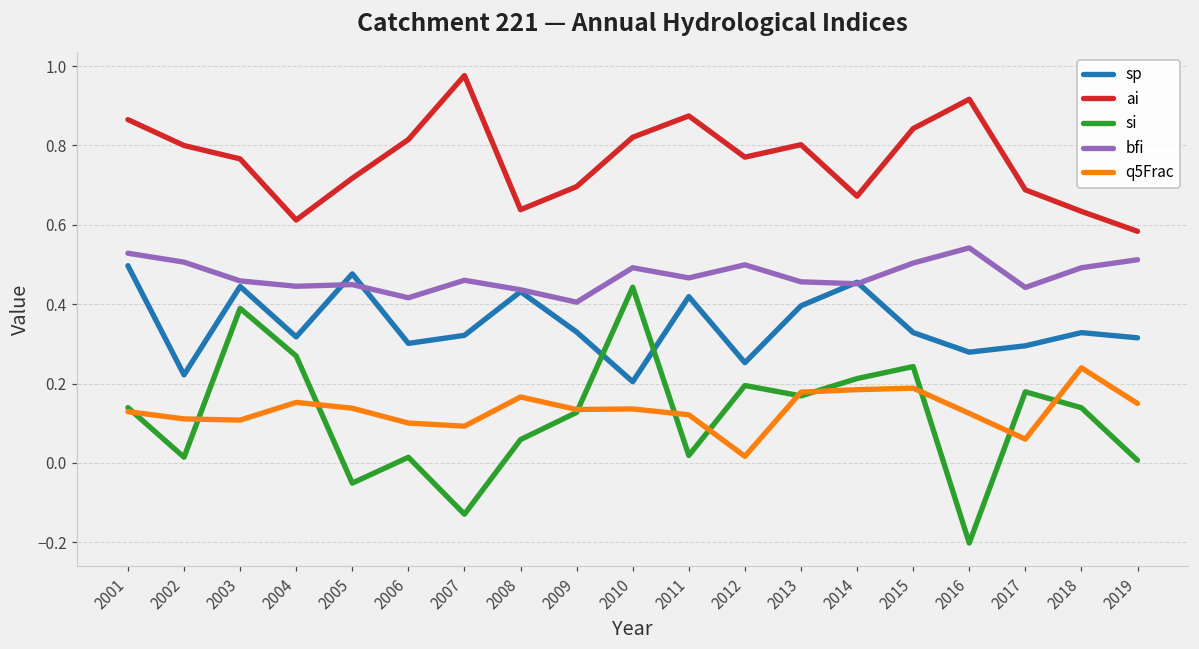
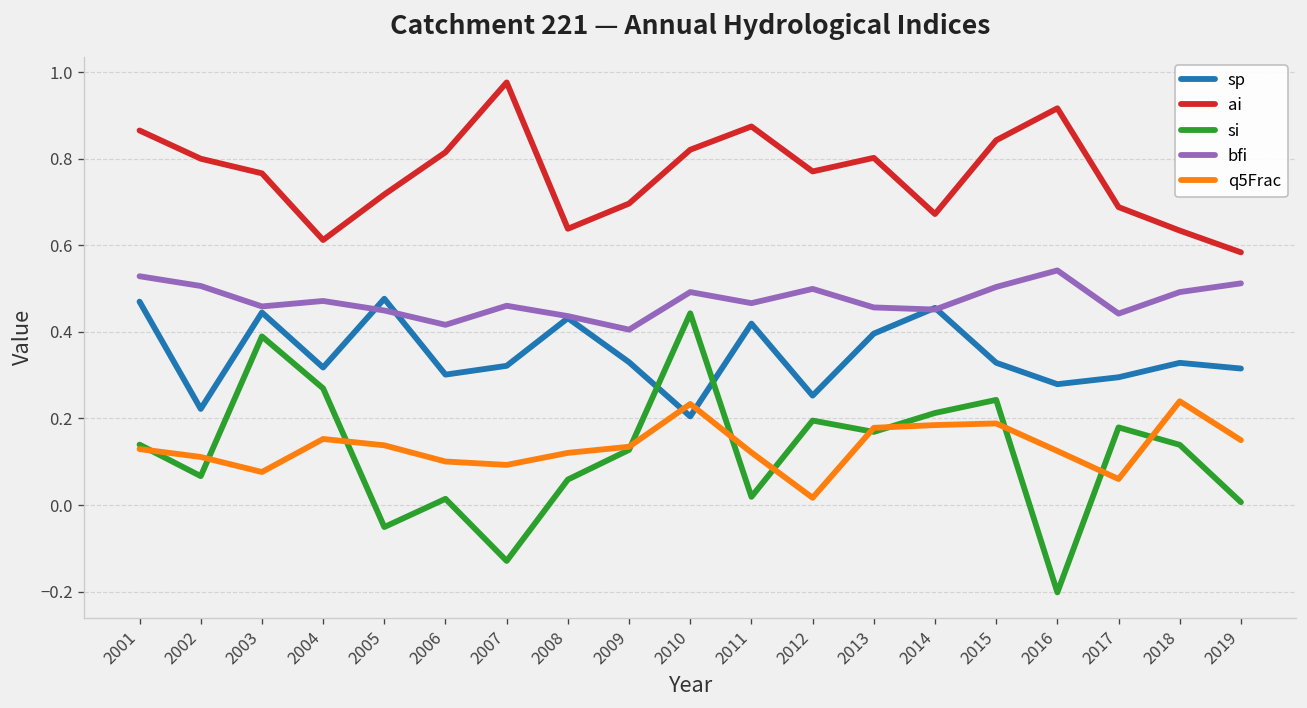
sp, 2001: 0.50 -> 0.47
si, 2002: 0.01 -> 0.07
q5Frac, 2003: 0.11 -> 0.08
bfi, 2004: 0.45 -> 0.47
q5Frac, 2008: 0.17 -> 0.12
q5Frac, 2010: 0.14 -> 0.23
